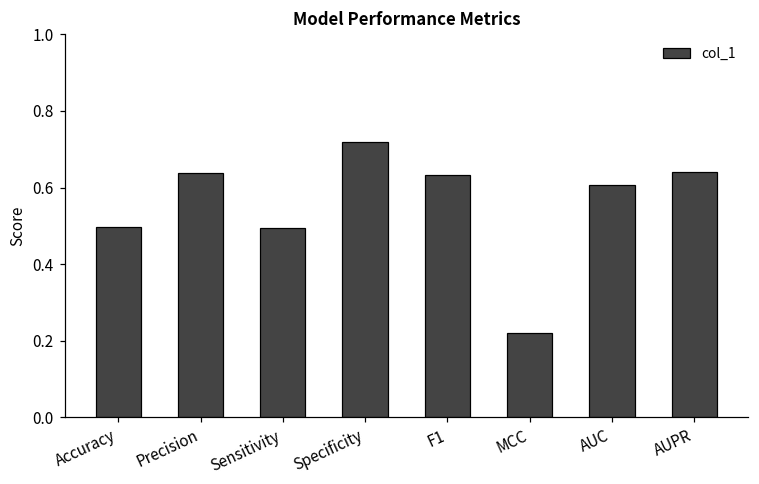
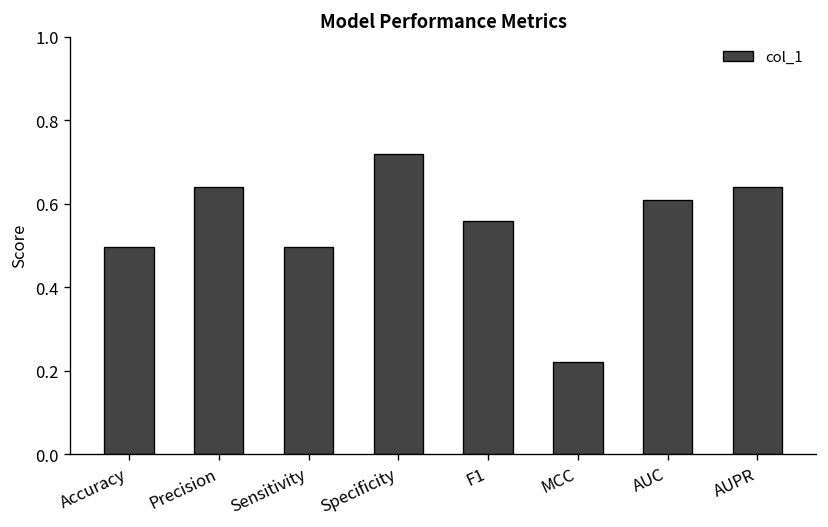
F1: 0.63 -> 0.56
